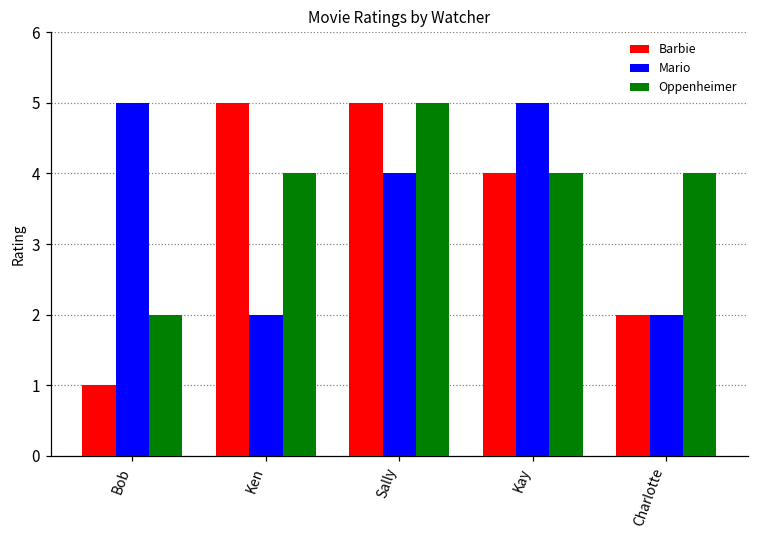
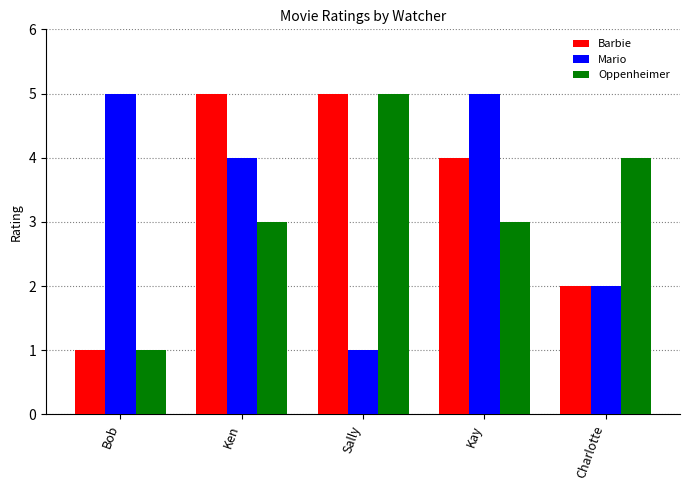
Oppenheimer, Bob: 2 -> 1
Mario, Ken: 2 -> 4
Oppenheimer, Ken: 4 -> 3
Mario, Sally: 4 -> 1
Oppenheimer, Kay: 4 -> 3
